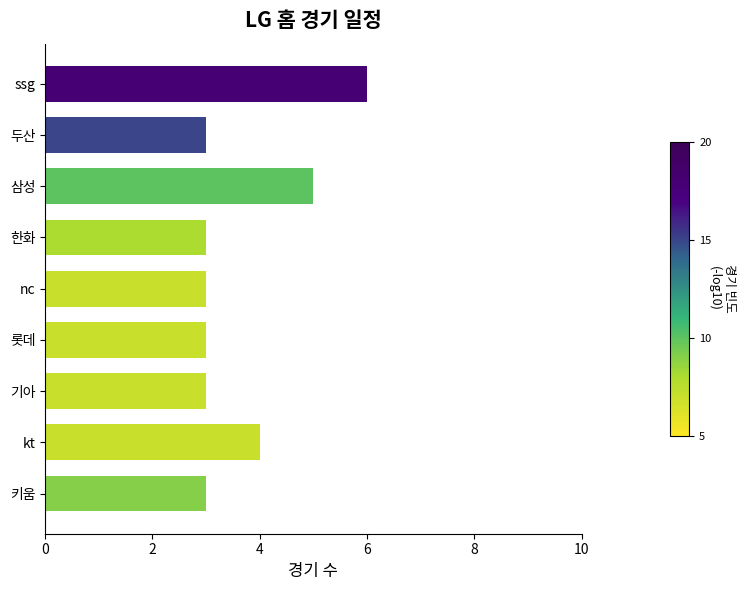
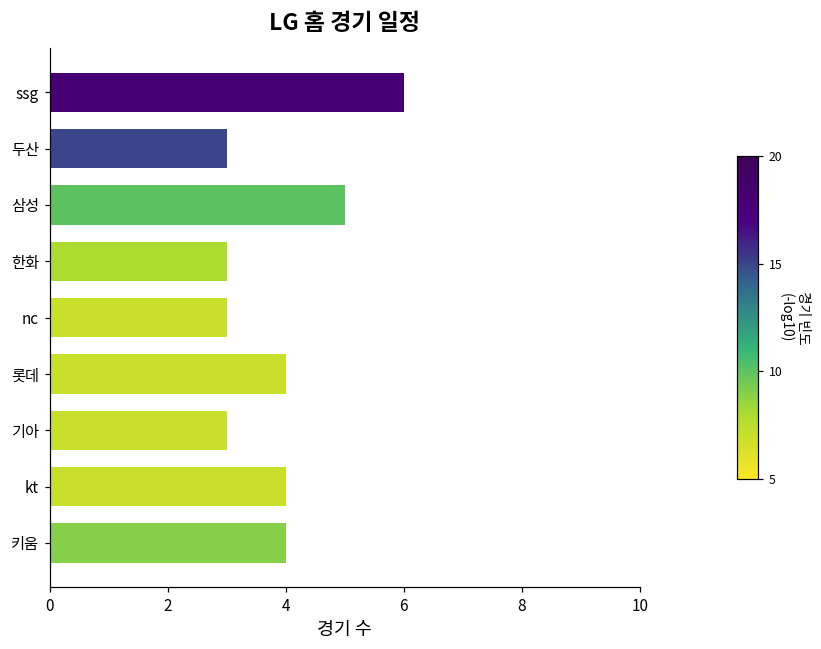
롯데: 3 -> 4
키움: 3 -> 4
